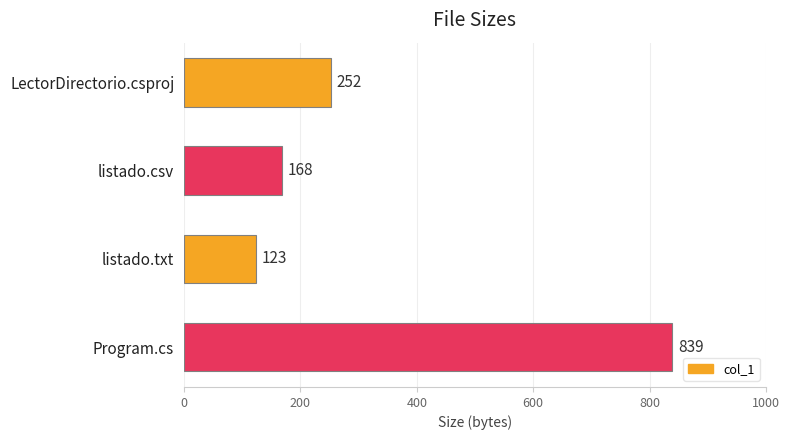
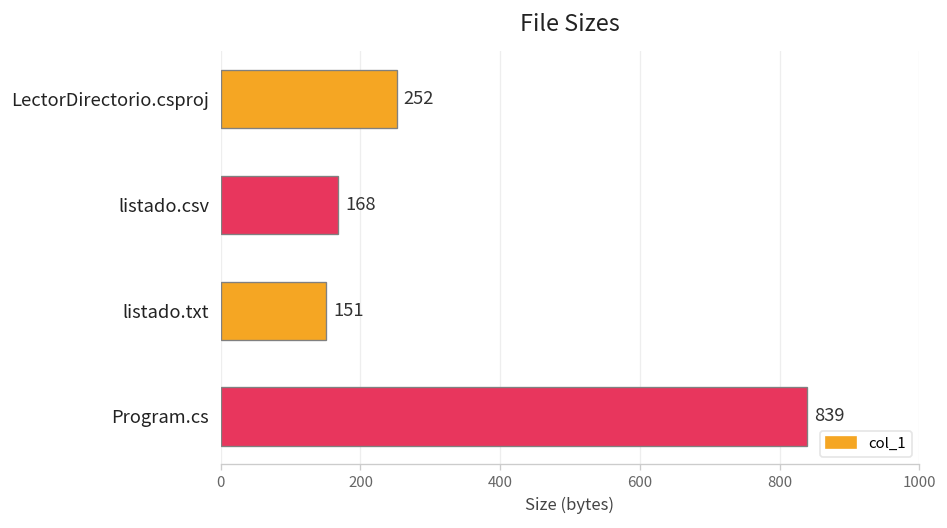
listado.txt: 123 -> 151
